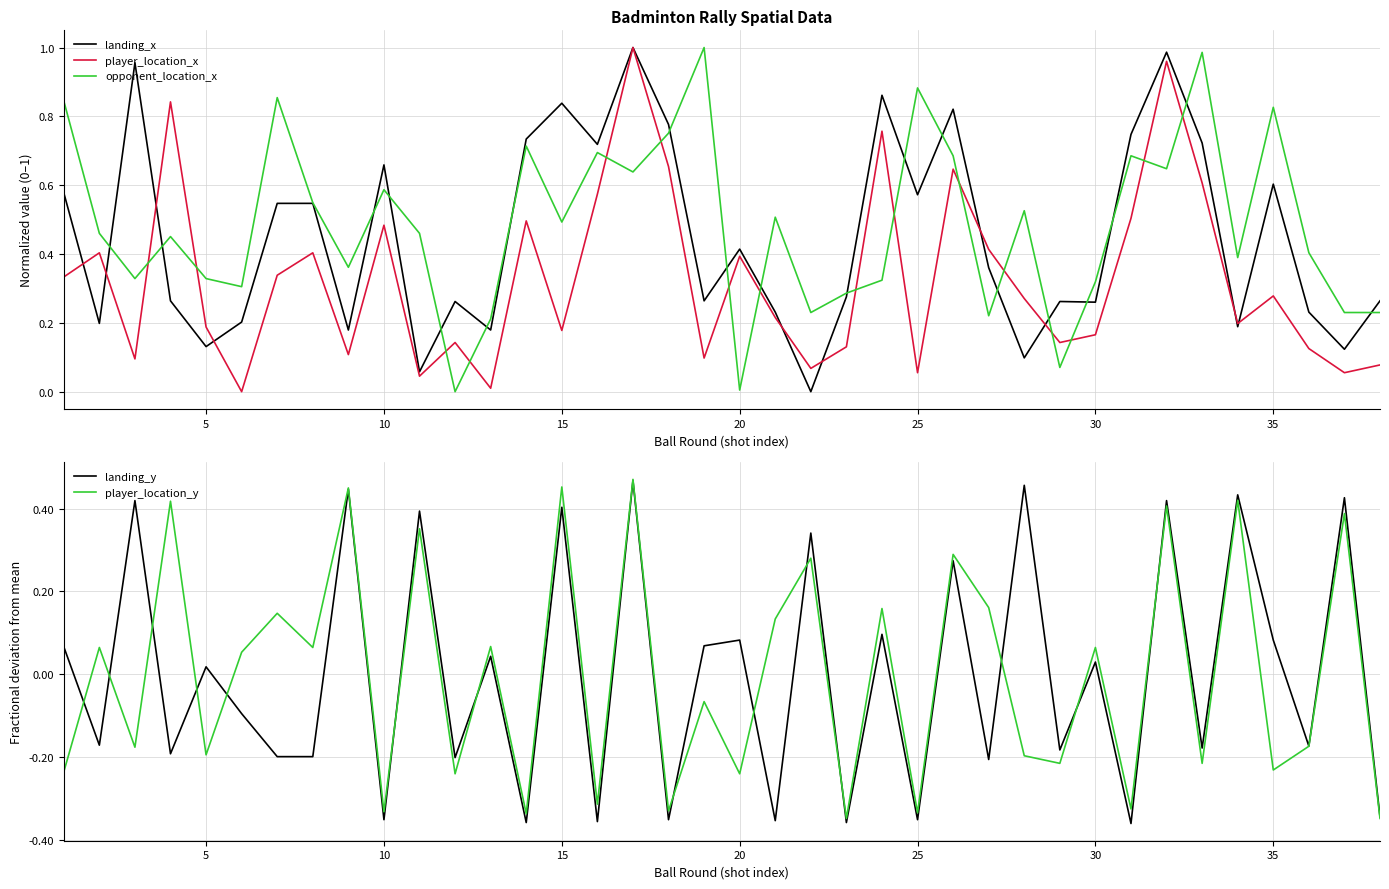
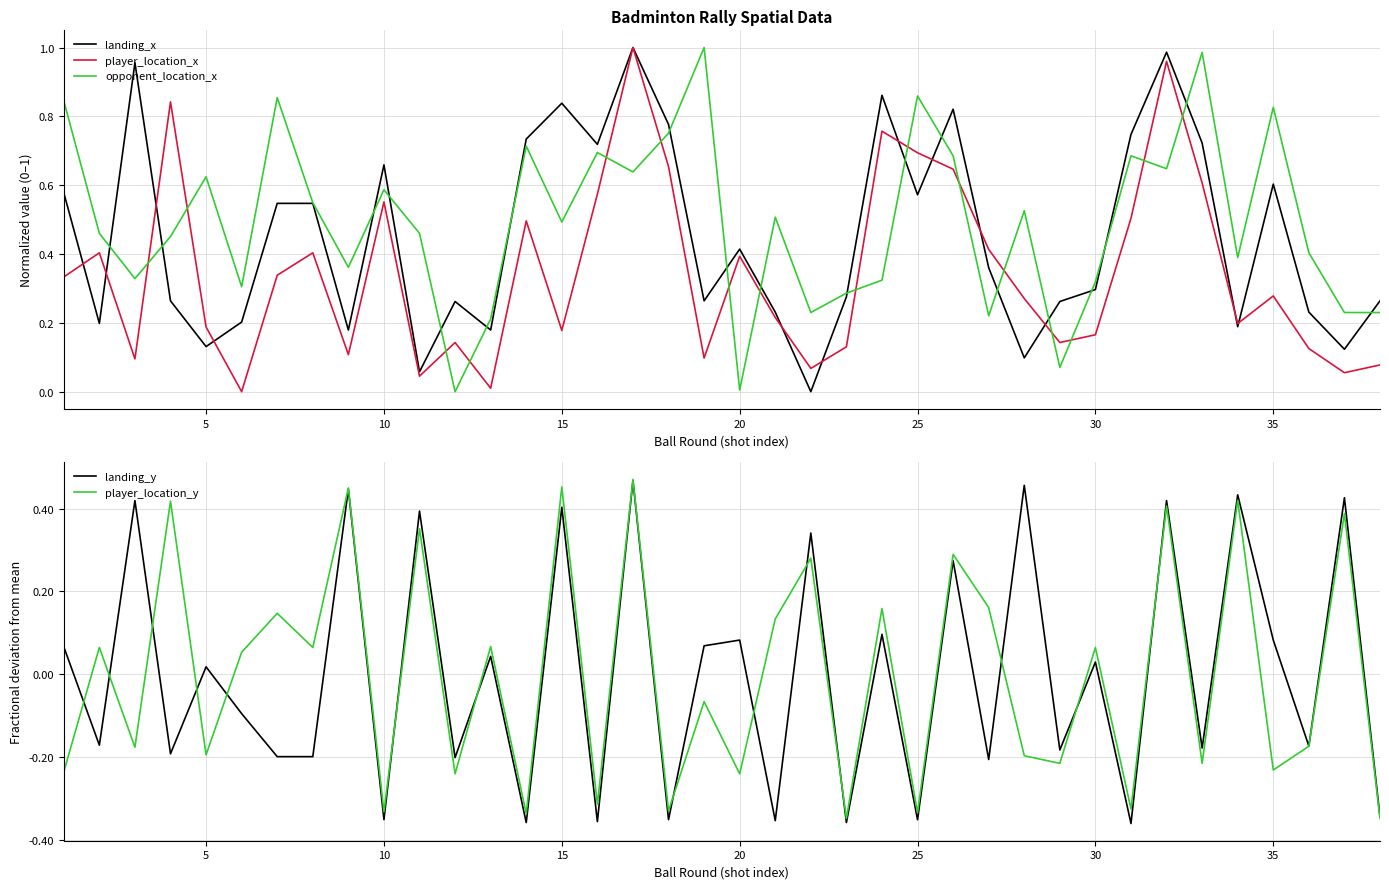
Badminton Rally Spatial Data, opponent_location_x, 5: 0.33 -> 0.62
Badminton Rally Spatial Data, player_location_x, 10: 0.48 -> 0.55
Badminton Rally Spatial Data, player_location_x, 25: 0.06 -> 0.69
Badminton Rally Spatial Data, opponent_location_x, 25: 0.88 -> 0.86
Badminton Rally Spatial Data, landing_x, 30: 0.26 -> 0.30
